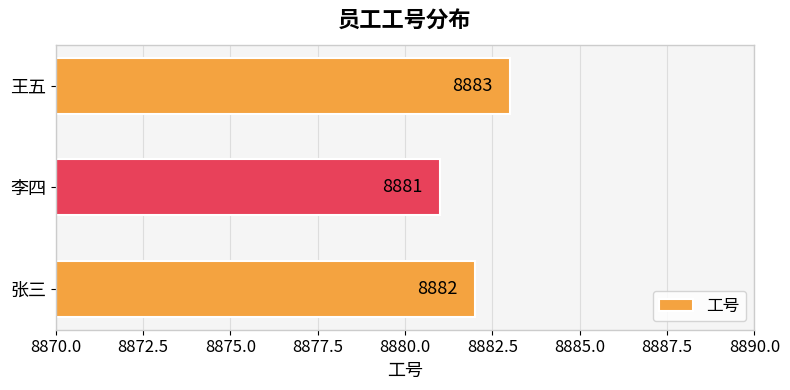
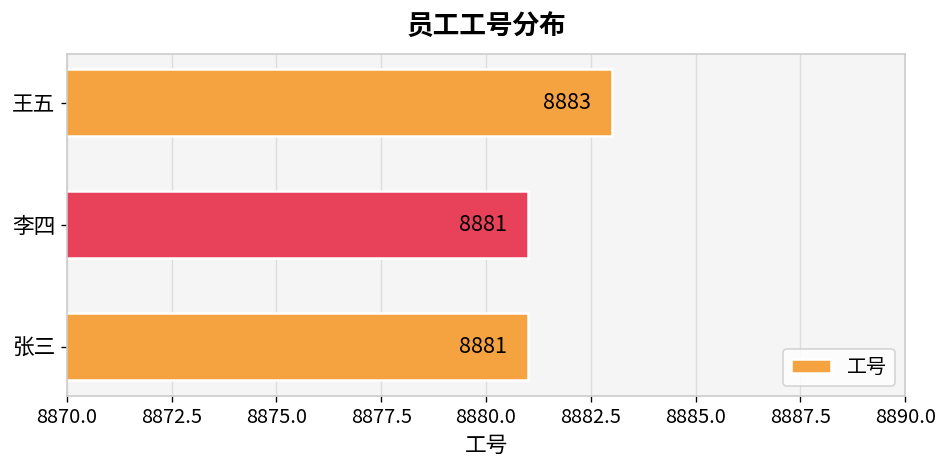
张三: 8882 -> 8881
